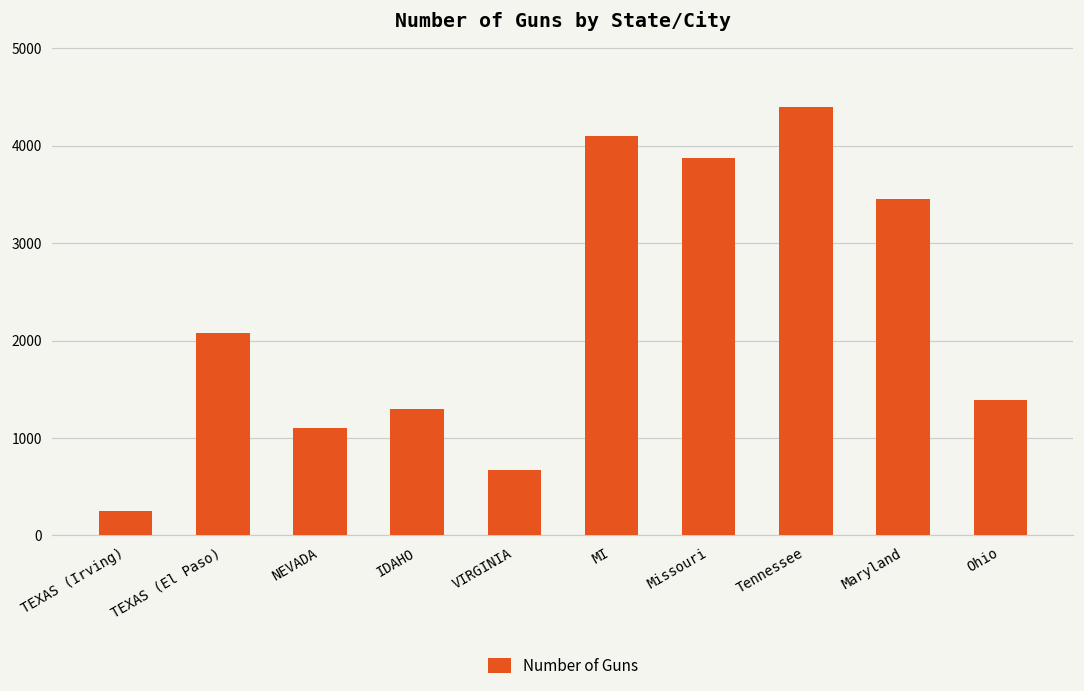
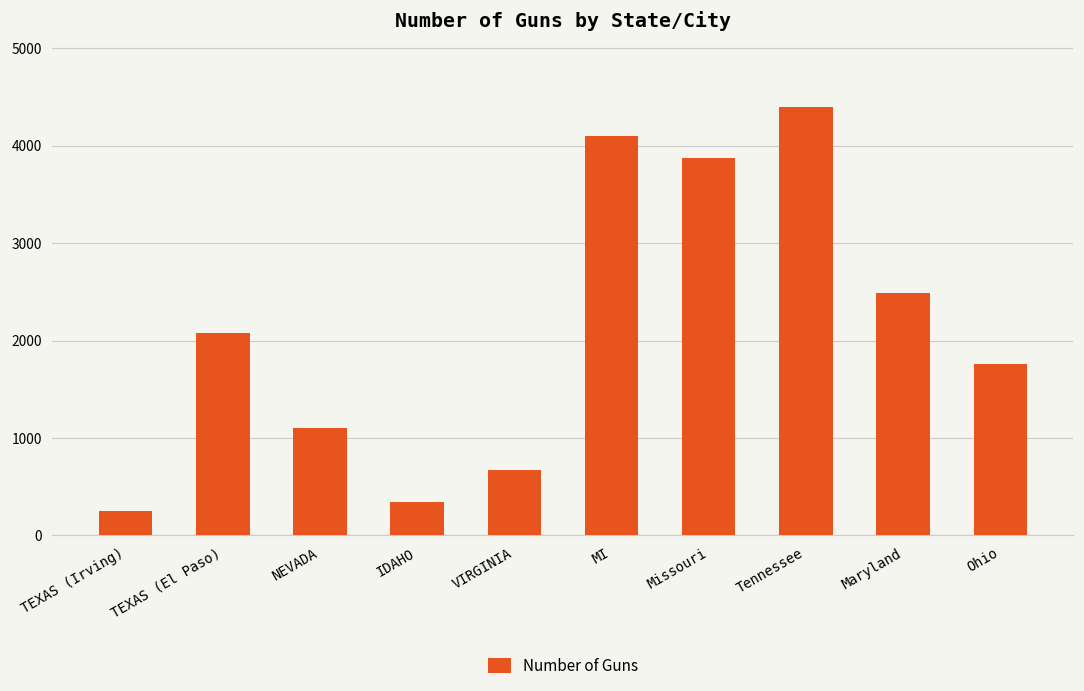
IDAHO: 1300 -> 300
Maryland: 3400 -> 2500
Ohio: 1400 -> 1800
